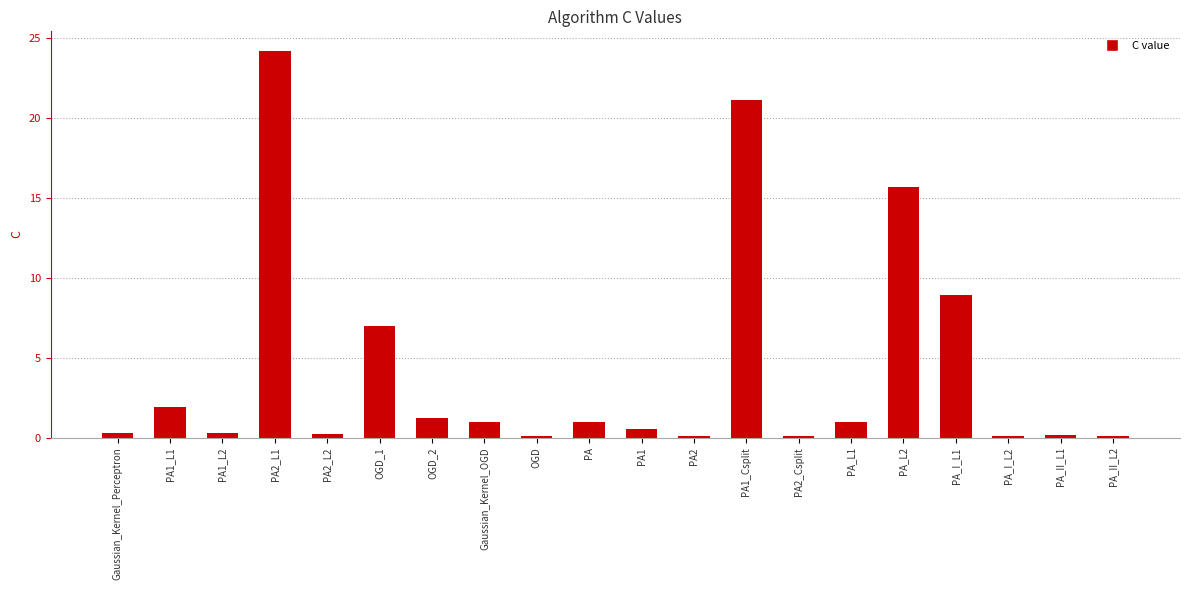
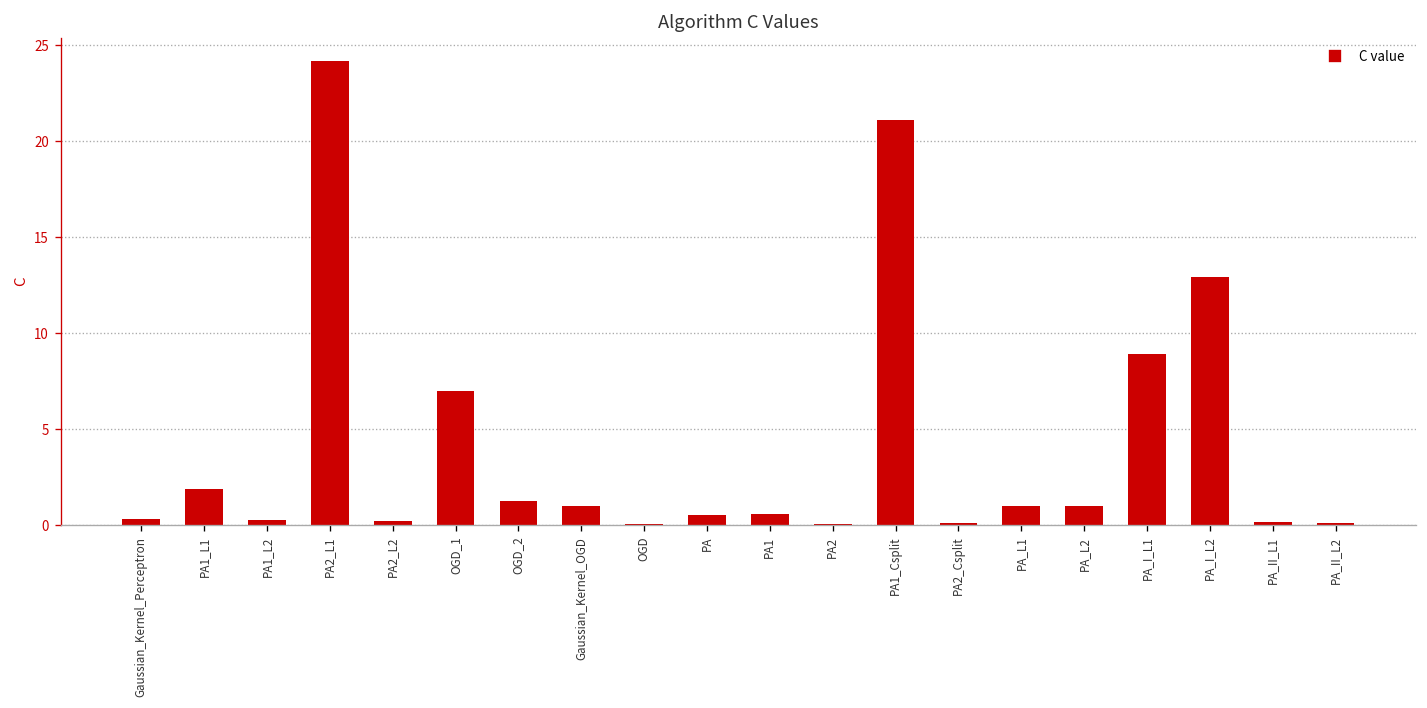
PA: 1.0 -> 0.5
PA_L2: 15.7 -> 1.0
PA_I_L2: 0.1 -> 12.9
